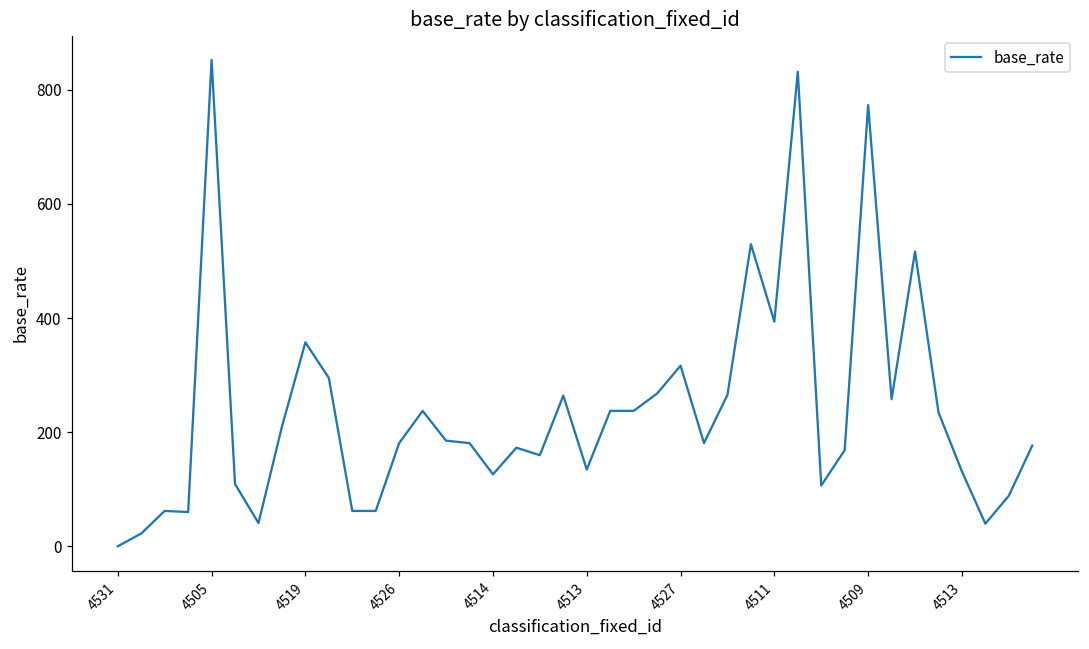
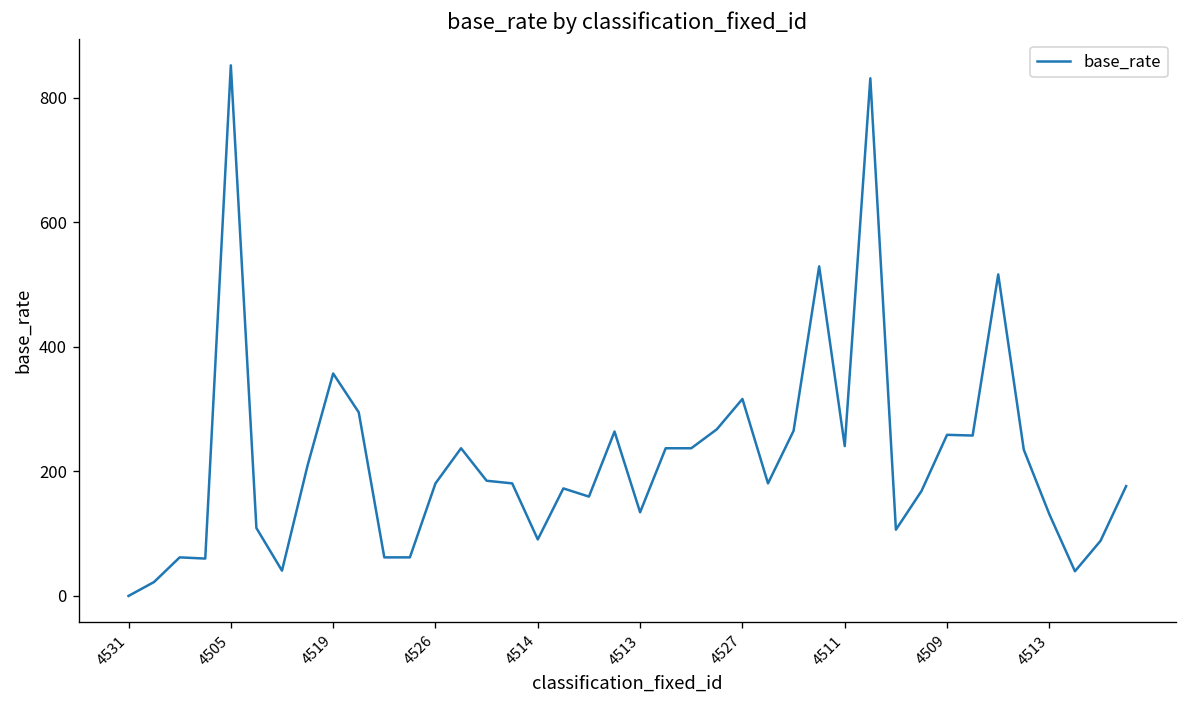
4514: 130 -> 90
4511: 390 -> 240
4509: 770 -> 260
